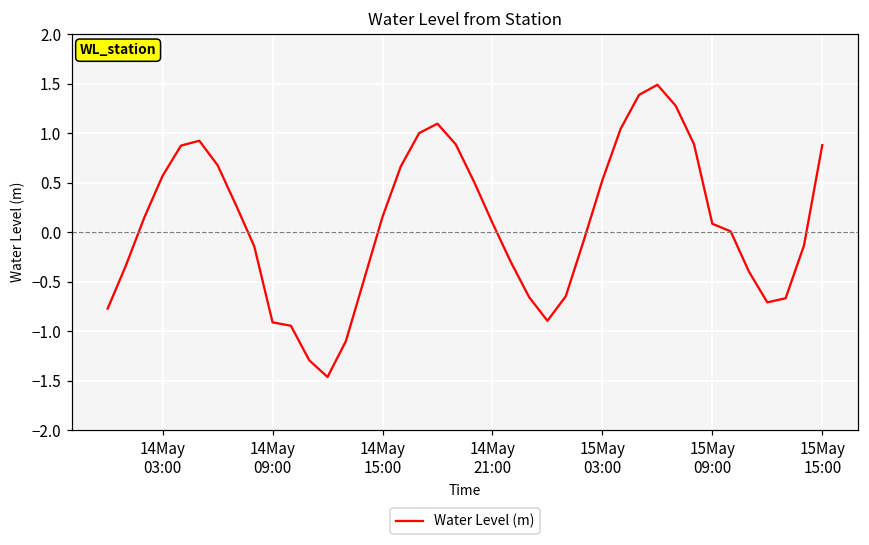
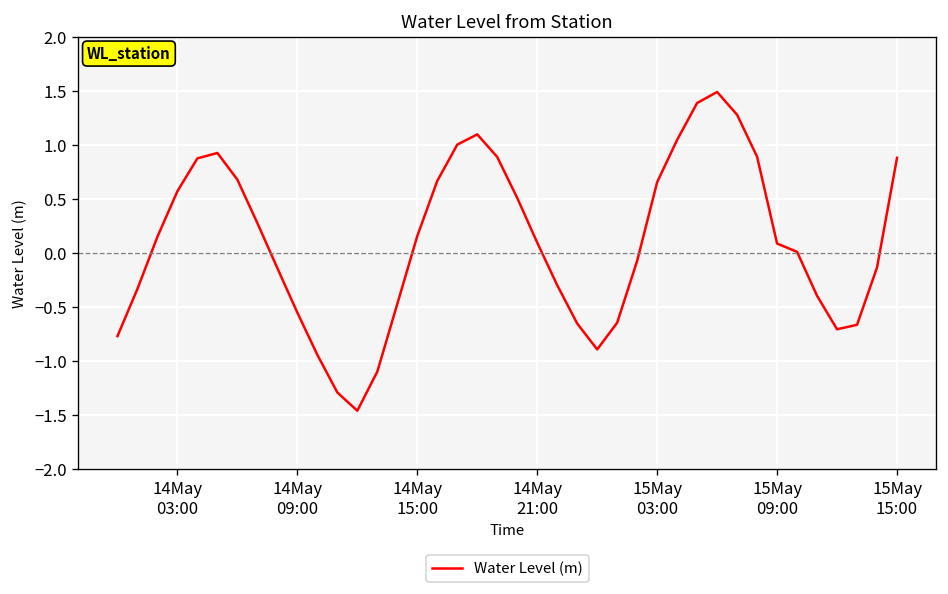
14May 09:00: -0.9 -> -0.6
15May 03:00: 0.5 -> 0.7
